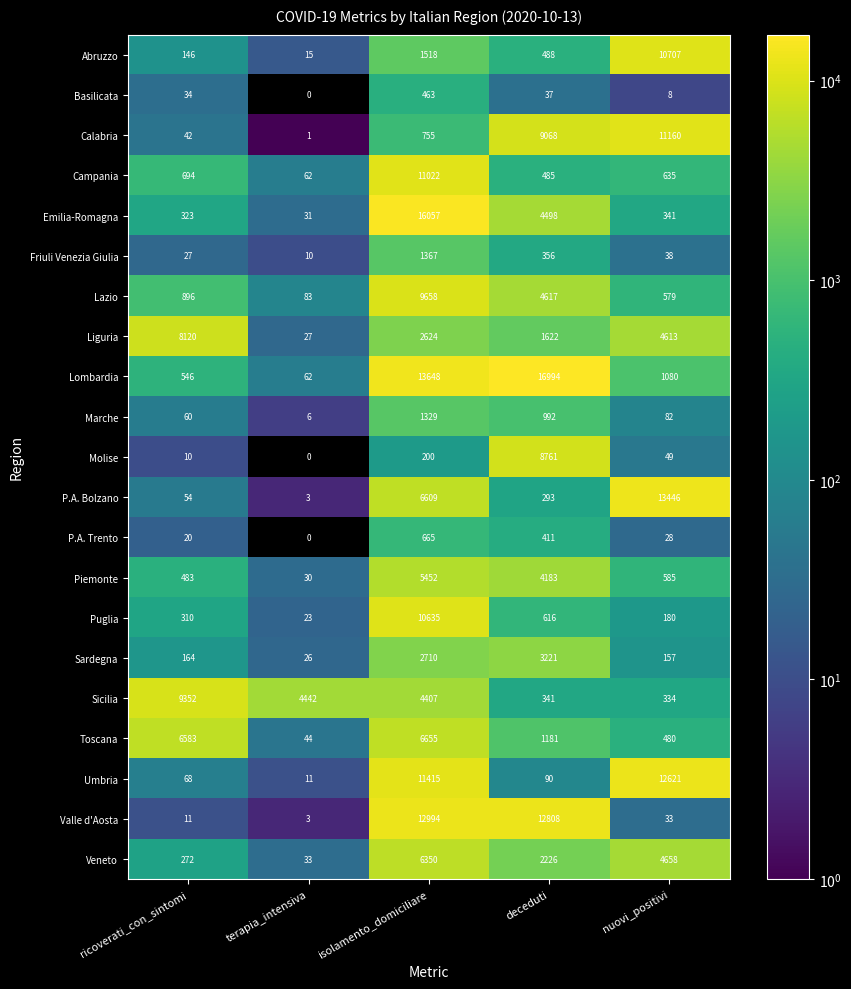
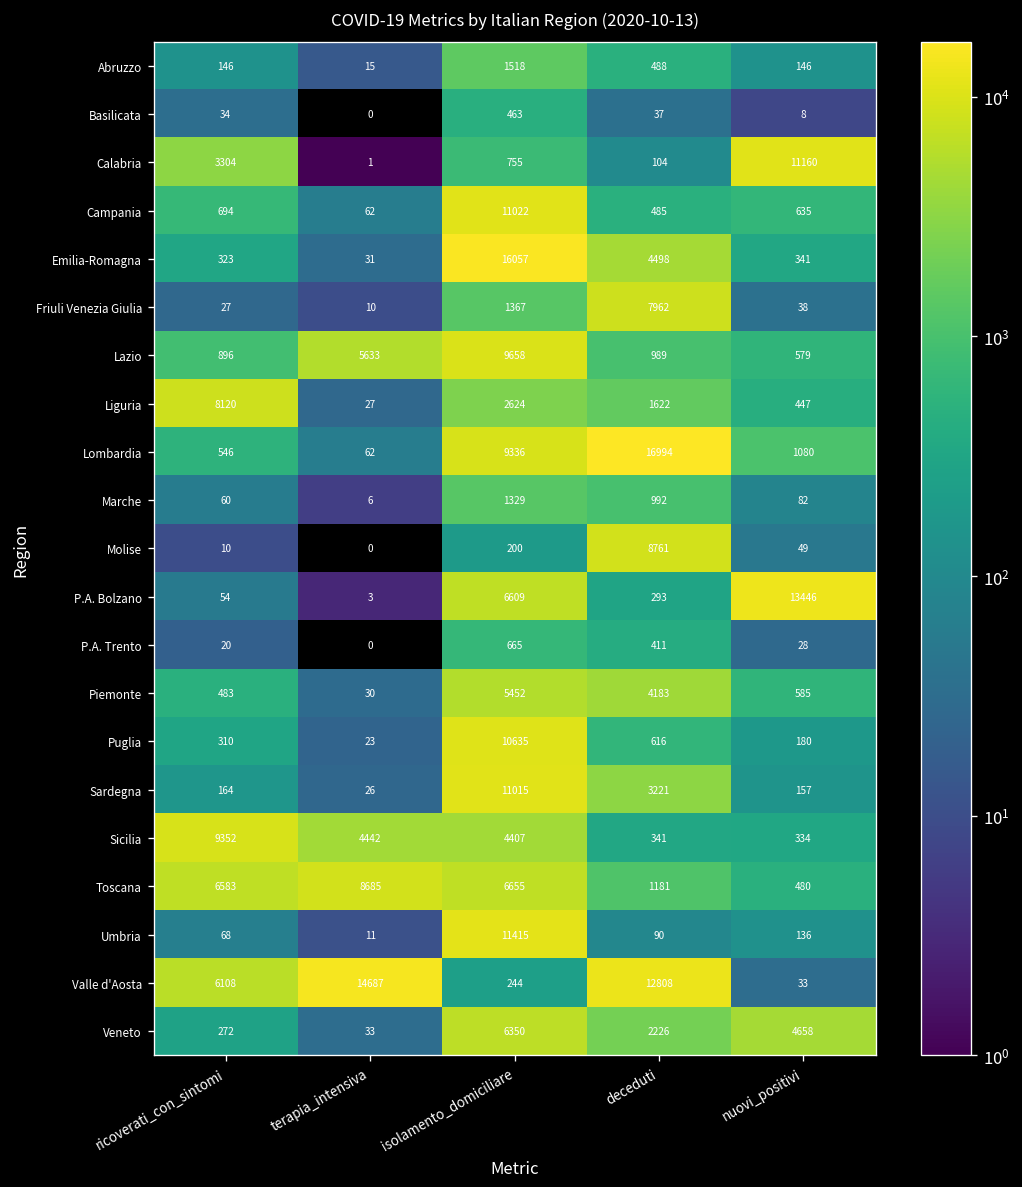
Abruzzo, nuovi_positivi: 10707 -> 146
Calabria, ricoverati_con_sintomi: 42 -> 3304
Calabria, deceduti: 9068 -> 104
Friuli Venezia Giulia, deceduti: 356 -> 7962
Lazio, terapia_intensiva: 83 -> 5633
Lazio, deceduti: 4617 -> 989
Liguria, nuovi_positivi: 4613 -> 447
Lombardia, isolamento_domiciliare: 13648 -> 9336
Sardegna, isolamento_domiciliare: 2710 -> 11015
Toscana, terapia_intensiva: 44 -> 8685
Umbria, nuovi_positivi: 12621 -> 136
Valle d'Aosta, ricoverati_con_sintomi: 11 -> 6108
Valle d'Aosta, terapia_intensiva: 3 -> 14687
Valle d'Aosta, isolamento_domiciliare: 12994 -> 244
